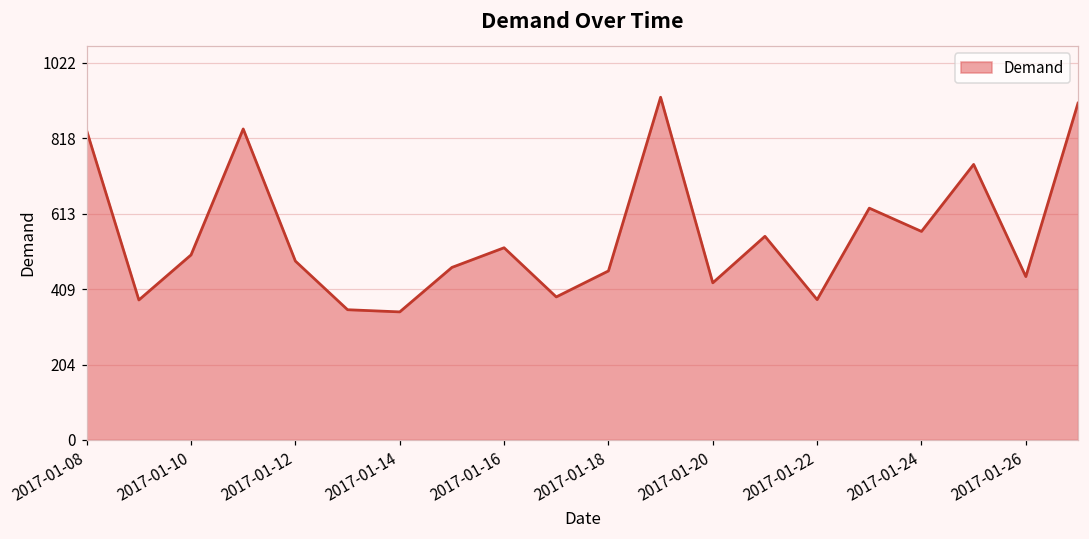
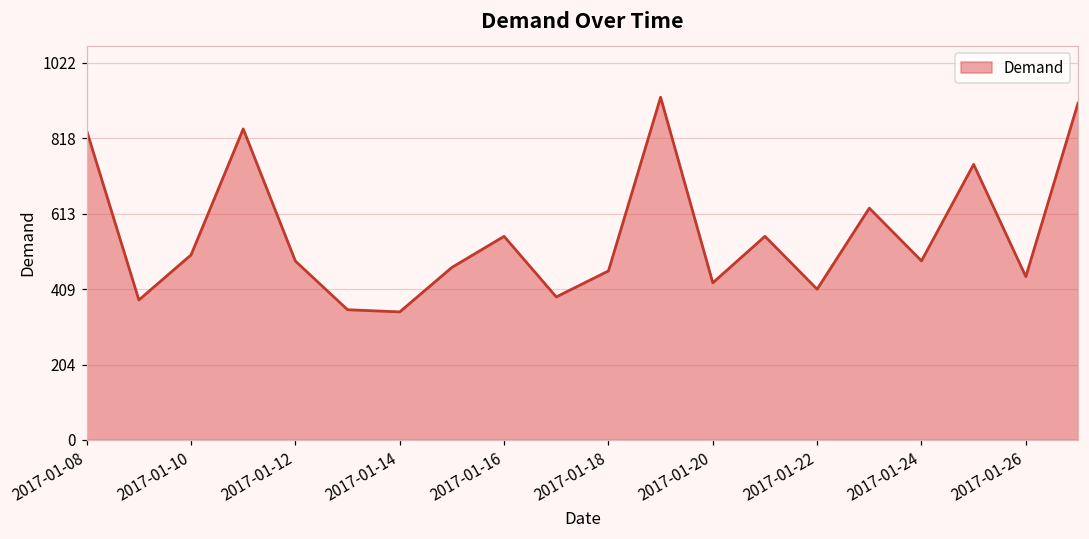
2017-01-16: 520 -> 550
2017-01-22: 380 -> 410
2017-01-24: 570 -> 490
